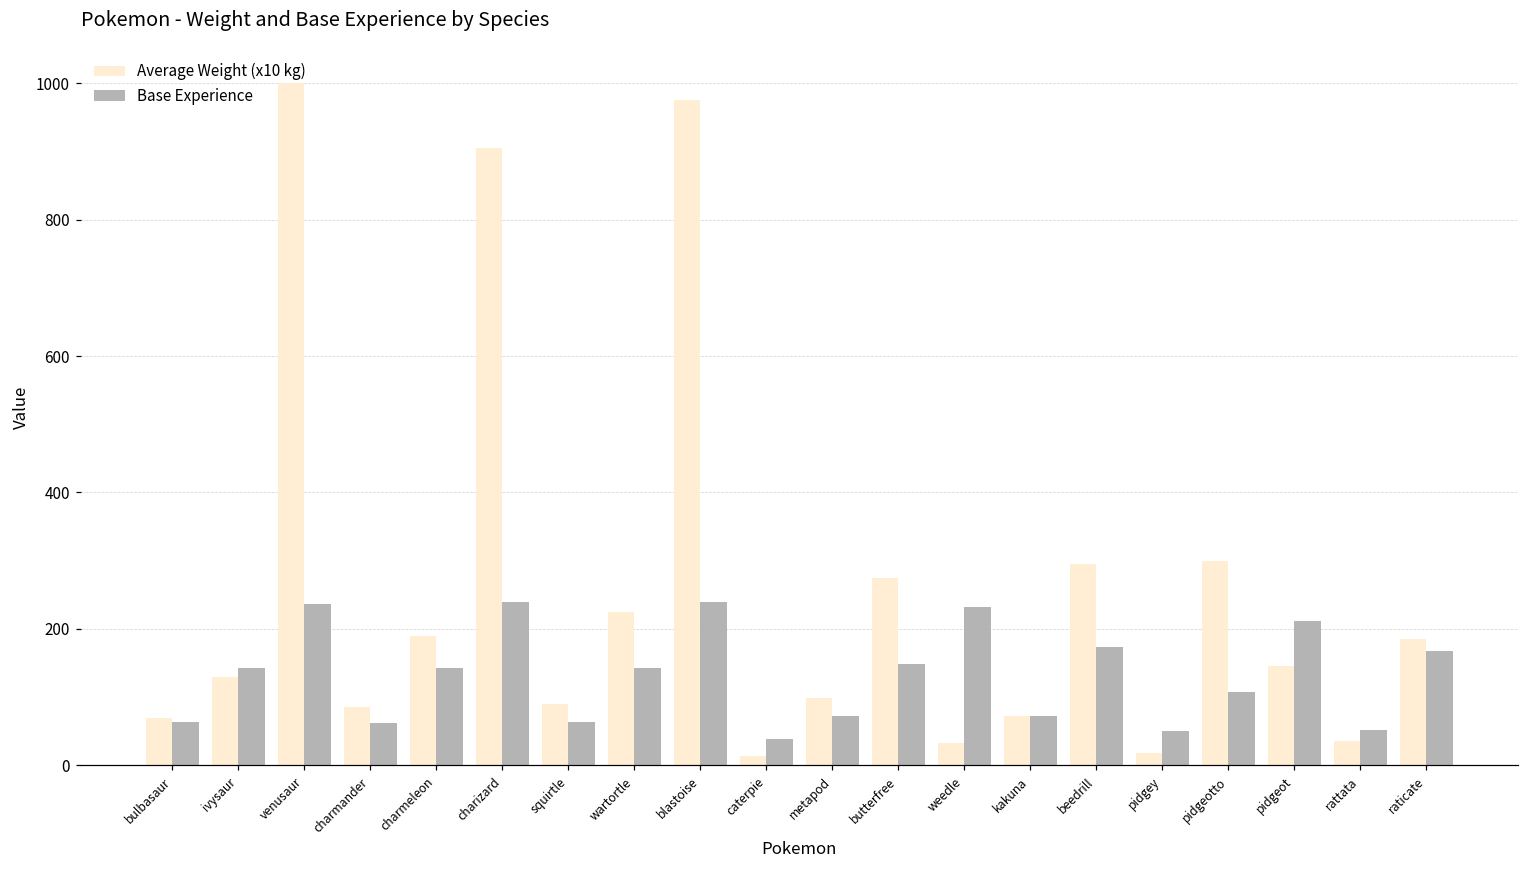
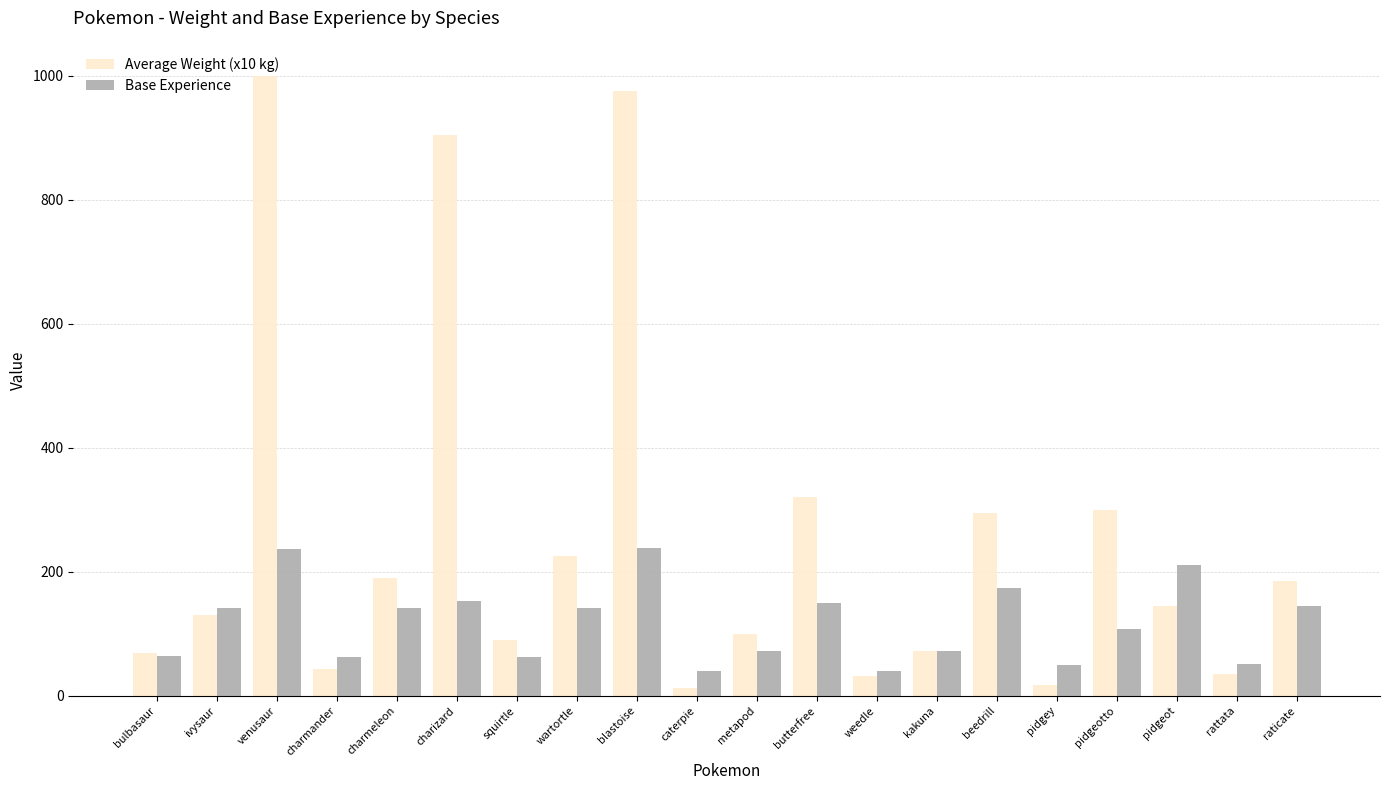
Average Weight (x10 kg), charmander: 90 -> 40
Base Experience, charizard: 240 -> 150
Average Weight (x10 kg), butterfree: 270 -> 320
Base Experience, weedle: 230 -> 40
Base Experience, raticate: 170 -> 150
